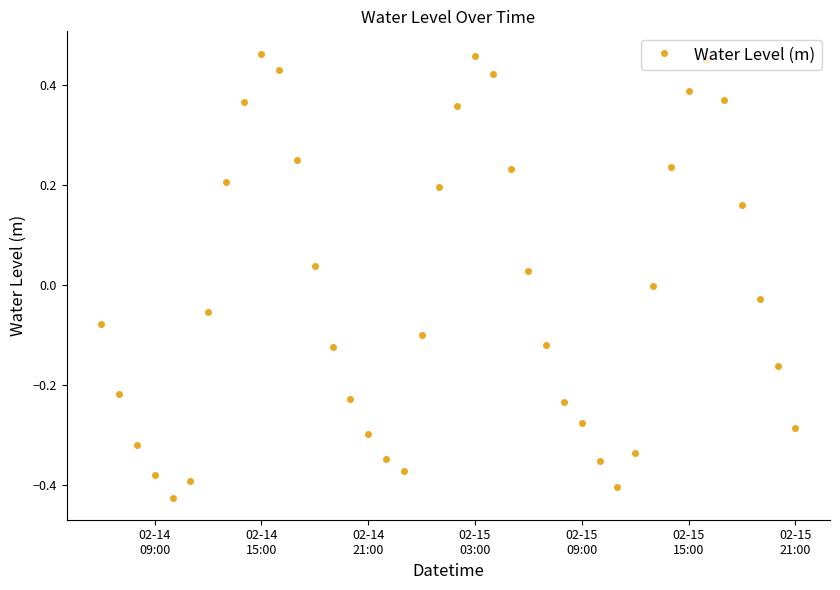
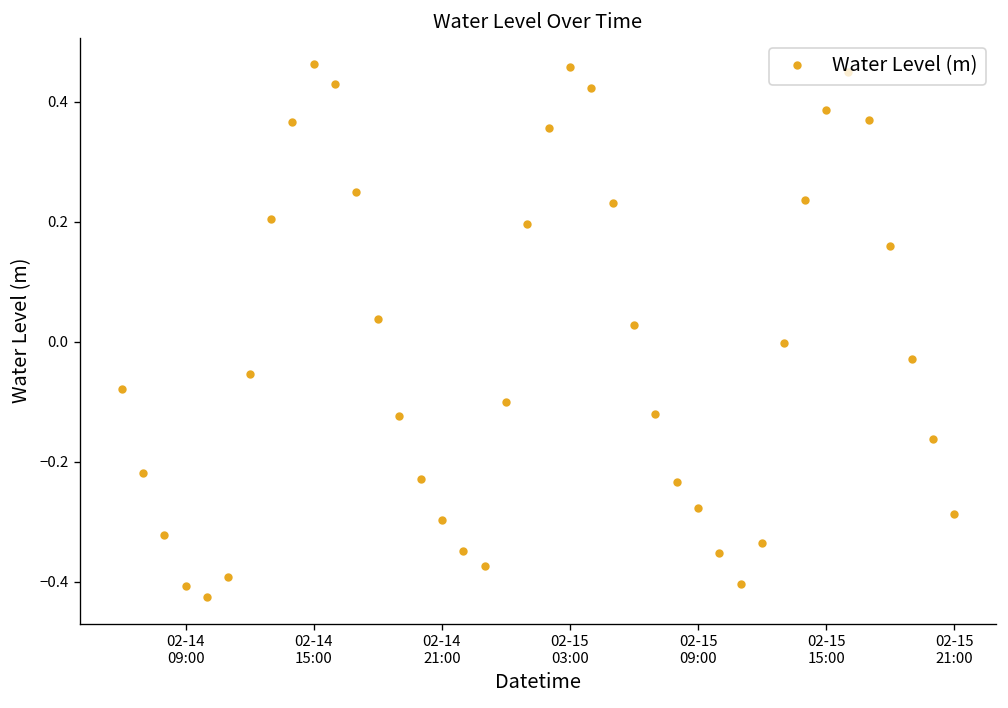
02-14 09:00: -0.38 -> -0.41
